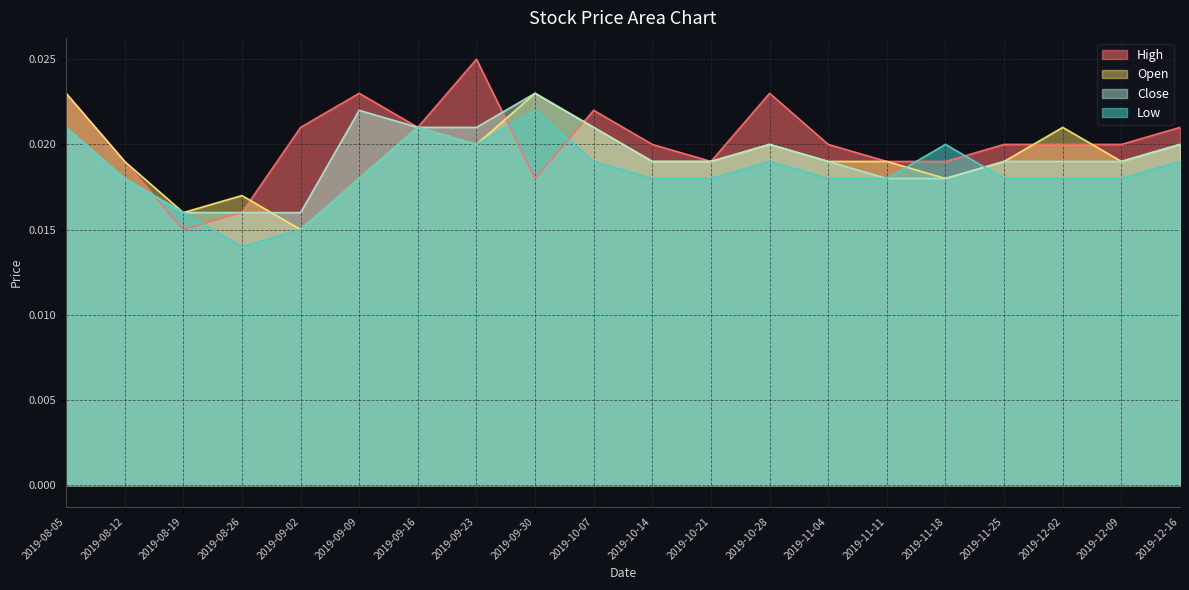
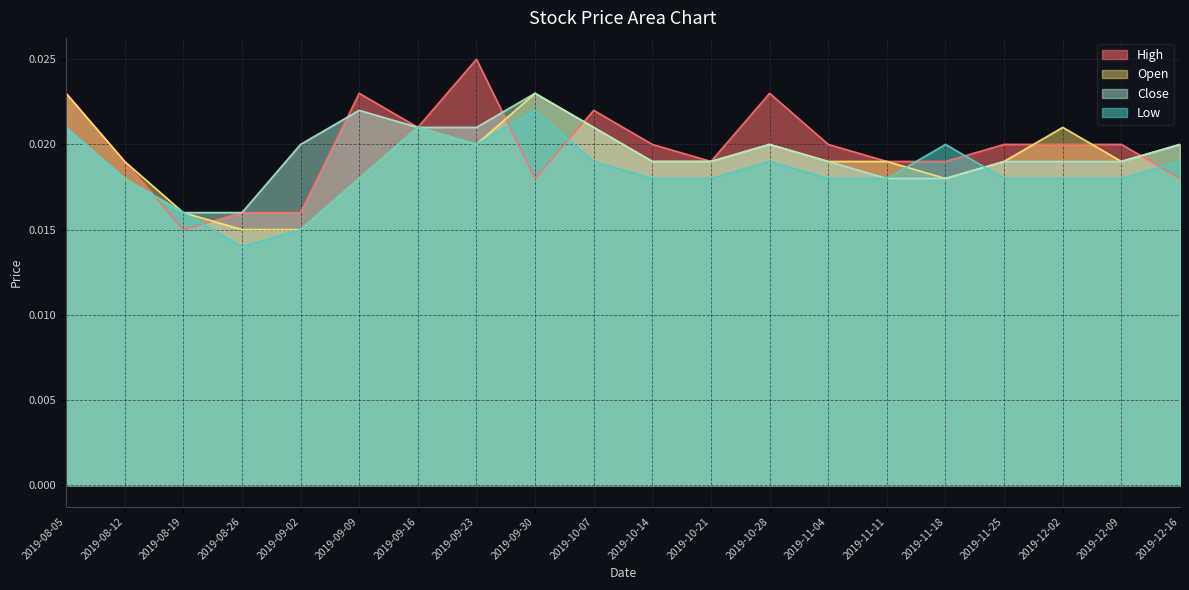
Open, 2019-08-26: 0.017 -> 0.015
High, 2019-09-02: 0.021 -> 0.016
Close, 2019-09-02: 0.016 -> 0.020
High, 2019-12-16: 0.021 -> 0.018
